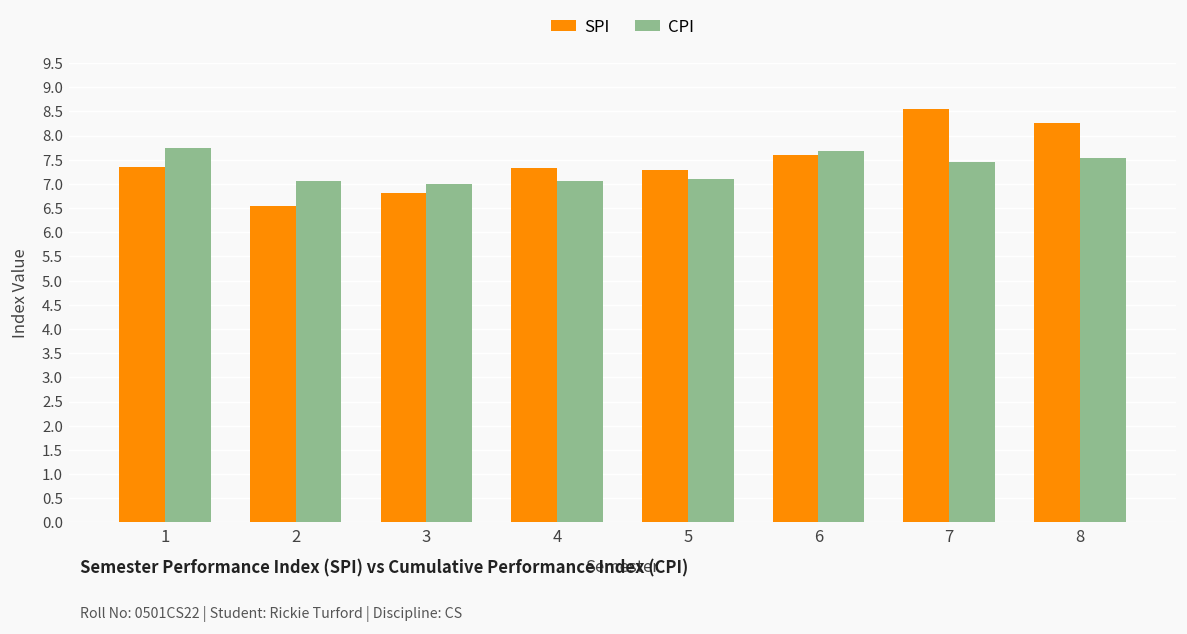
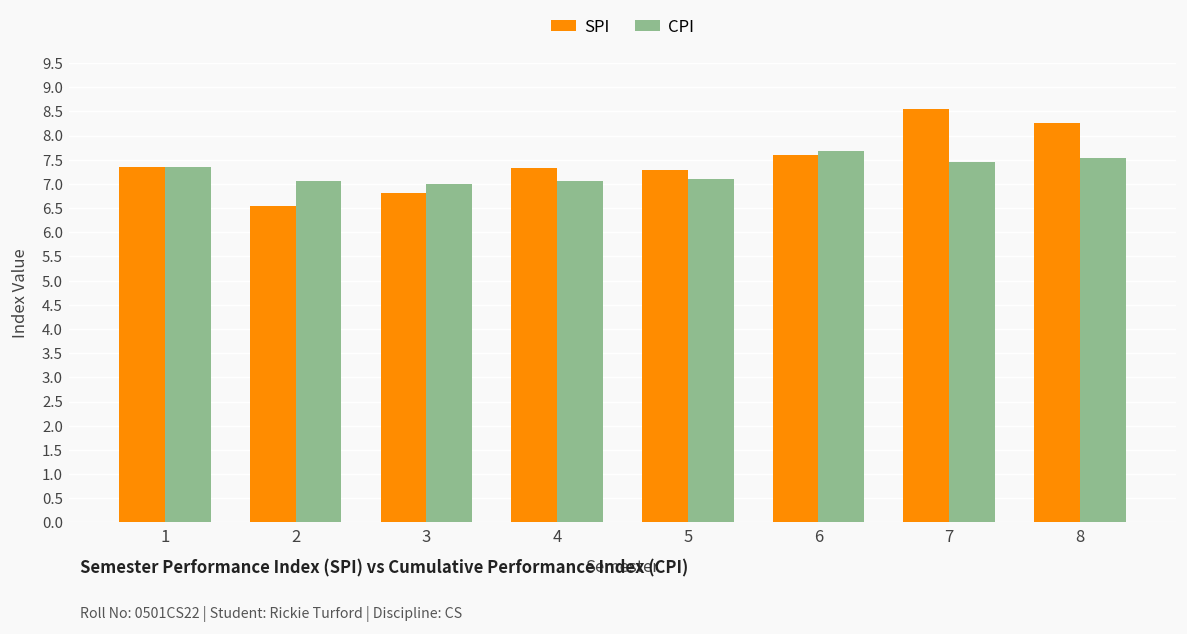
CPI, 1: 7.8 -> 7.4
